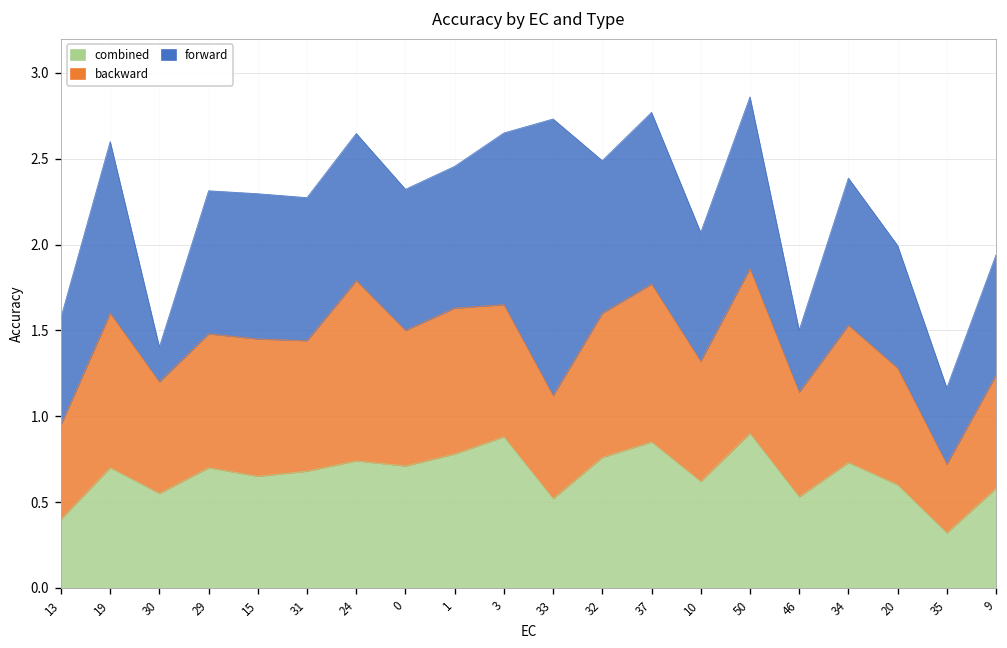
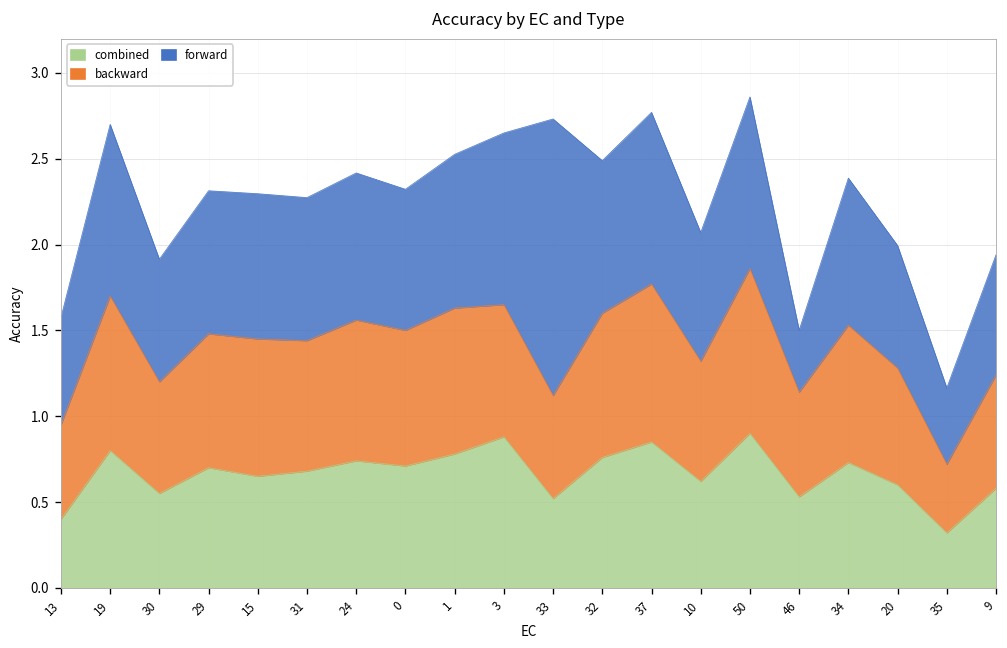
combined, 19: 0.7 -> 0.8
forward, 30: 0.20 -> 0.71
backward, 24: 1.05 -> 0.82
forward, 1: 0.83 -> 0.90
